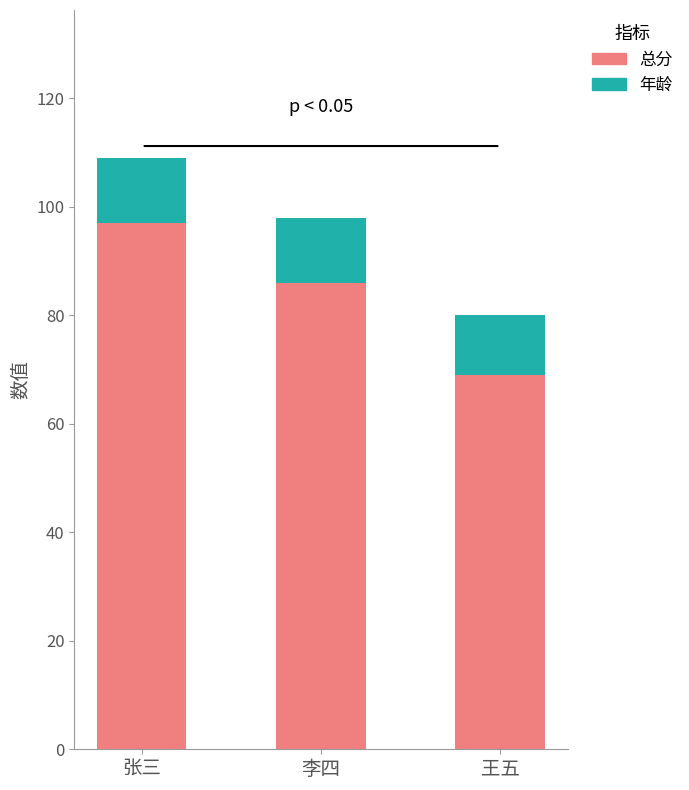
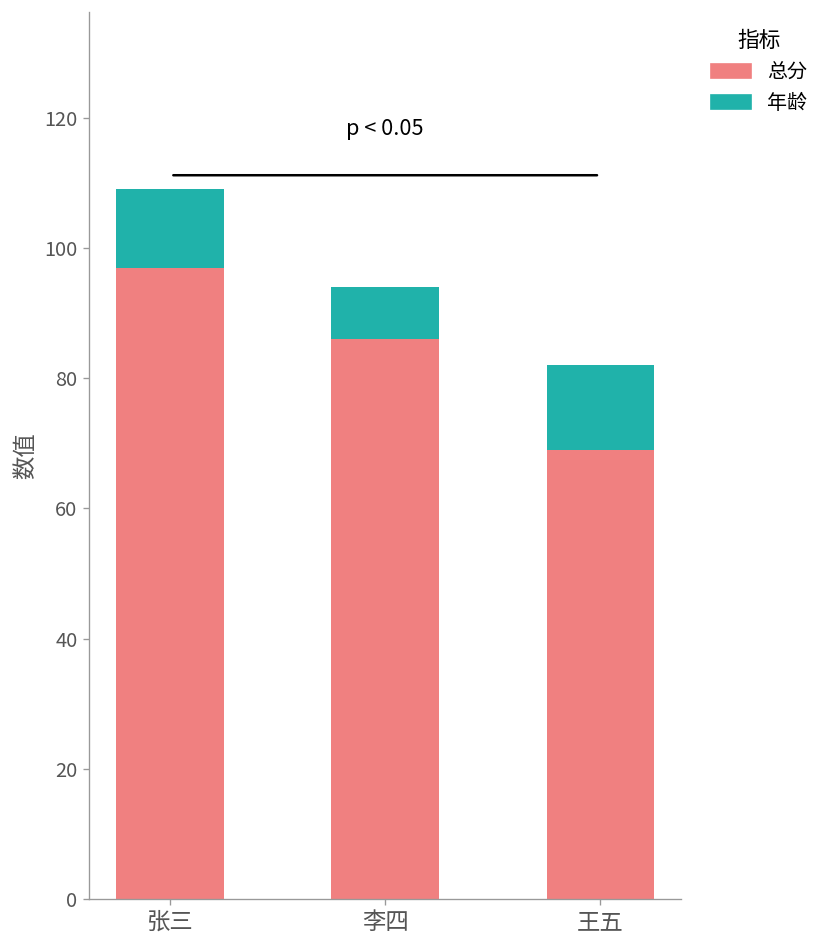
年龄, 李四: 12 -> 8
年龄, 王五: 11 -> 13
